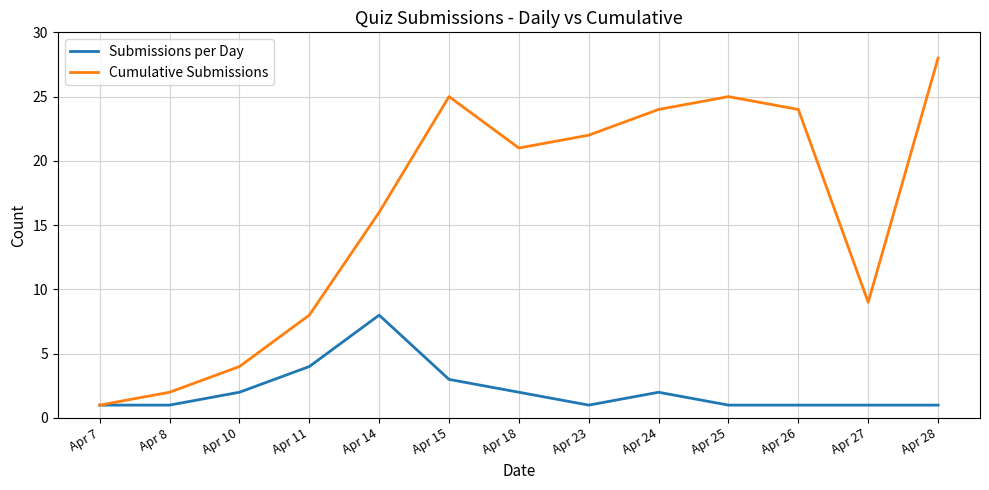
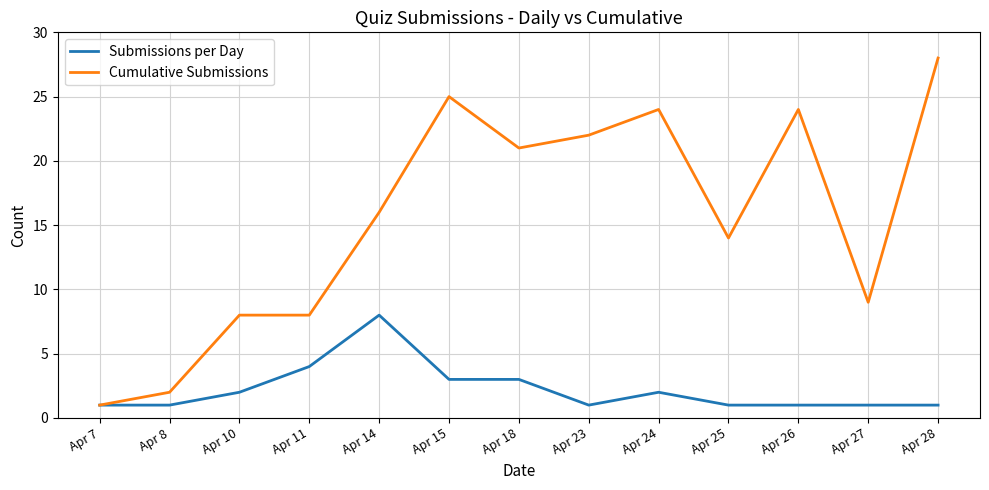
Cumulative Submissions, Apr 10: 4 -> 8
Submissions per Day, Apr 18: 2 -> 3
Cumulative Submissions, Apr 25: 25 -> 14
